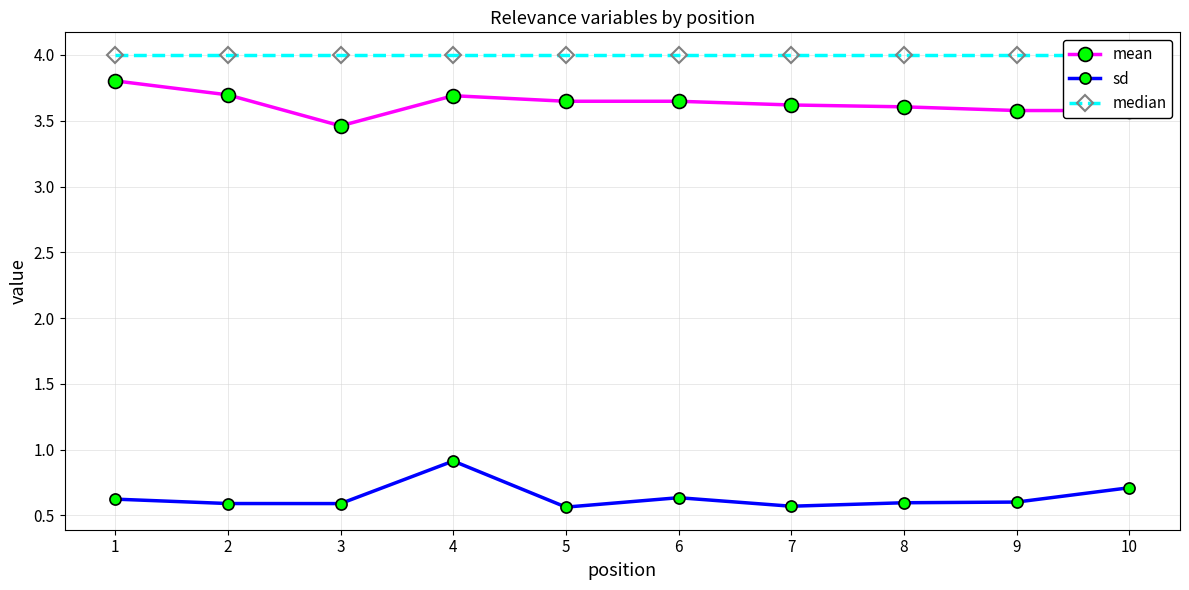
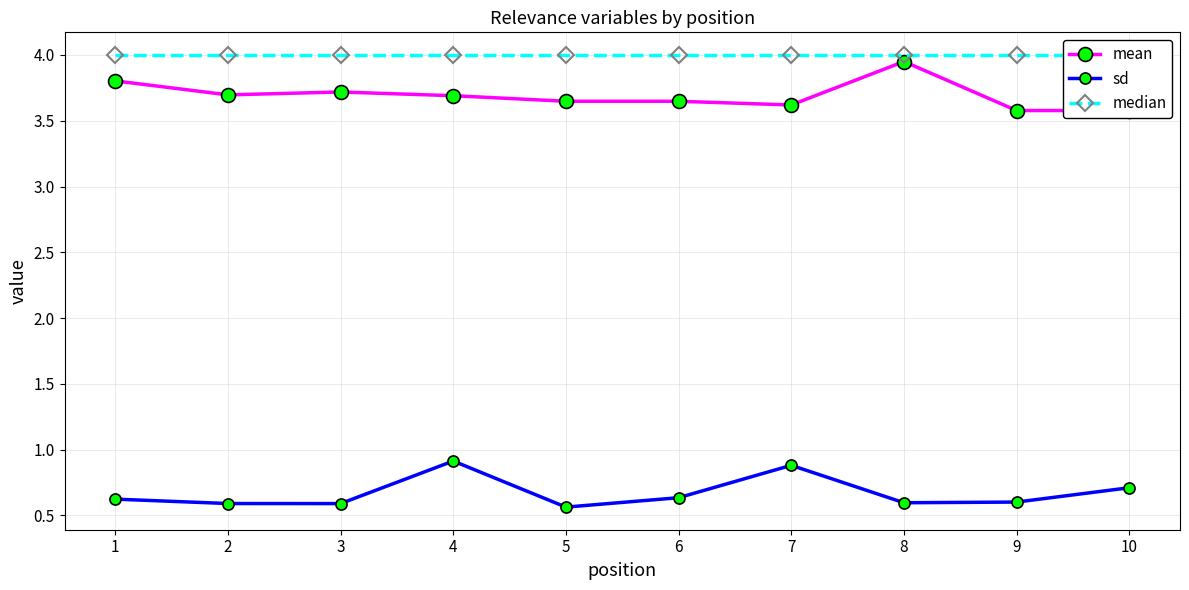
mean, 3: 3.46 -> 3.72
sd, 7: 0.57 -> 0.88
mean, 8: 3.61 -> 3.95
